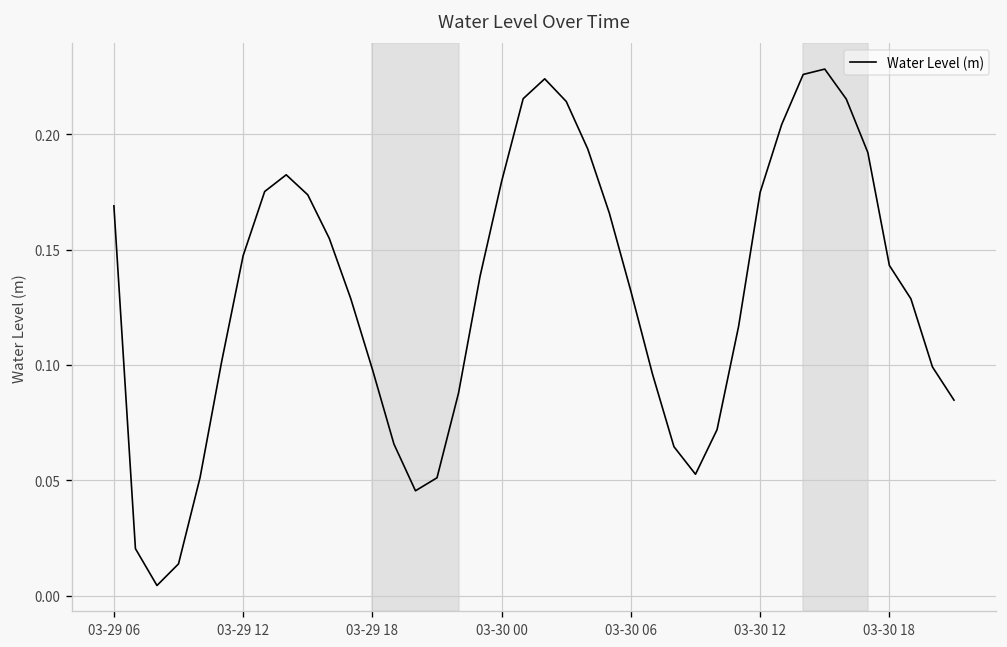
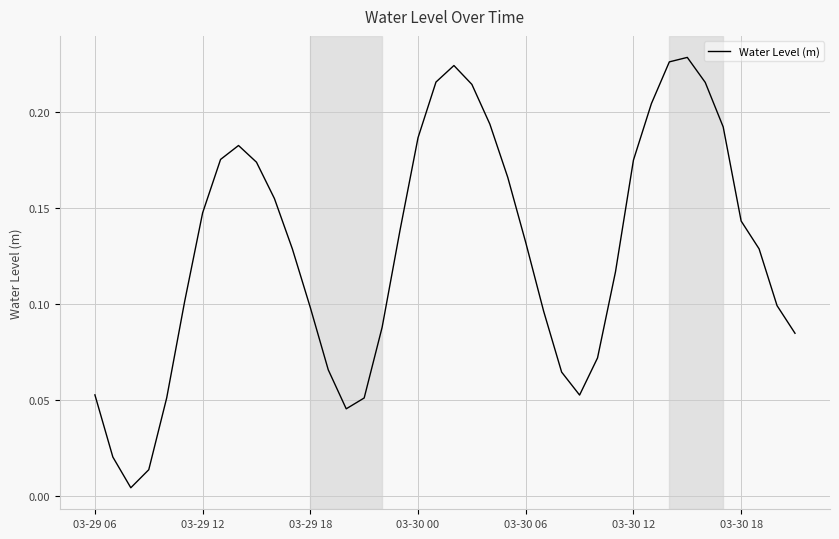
03-29 06: 0.169 -> 0.053
03-30 00: 0.180 -> 0.186
